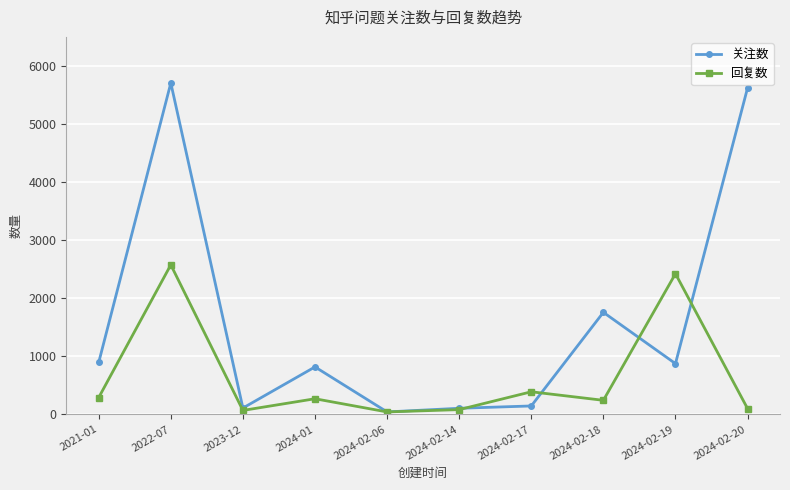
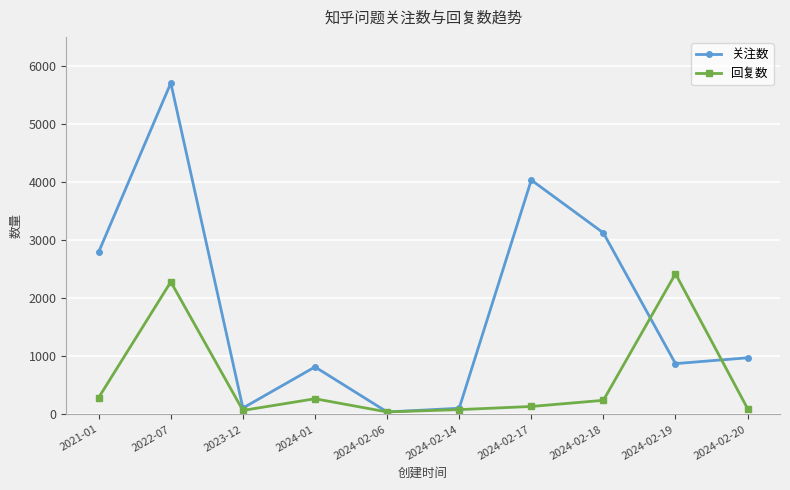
关注数, 2021-01: 900 -> 2800
回复数, 2022-07: 2600 -> 2300
关注数, 2024-02-17: 100 -> 4000
回复数, 2024-02-17: 400 -> 100
关注数, 2024-02-18: 1800 -> 3100
关注数, 2024-02-20: 5600 -> 1000
